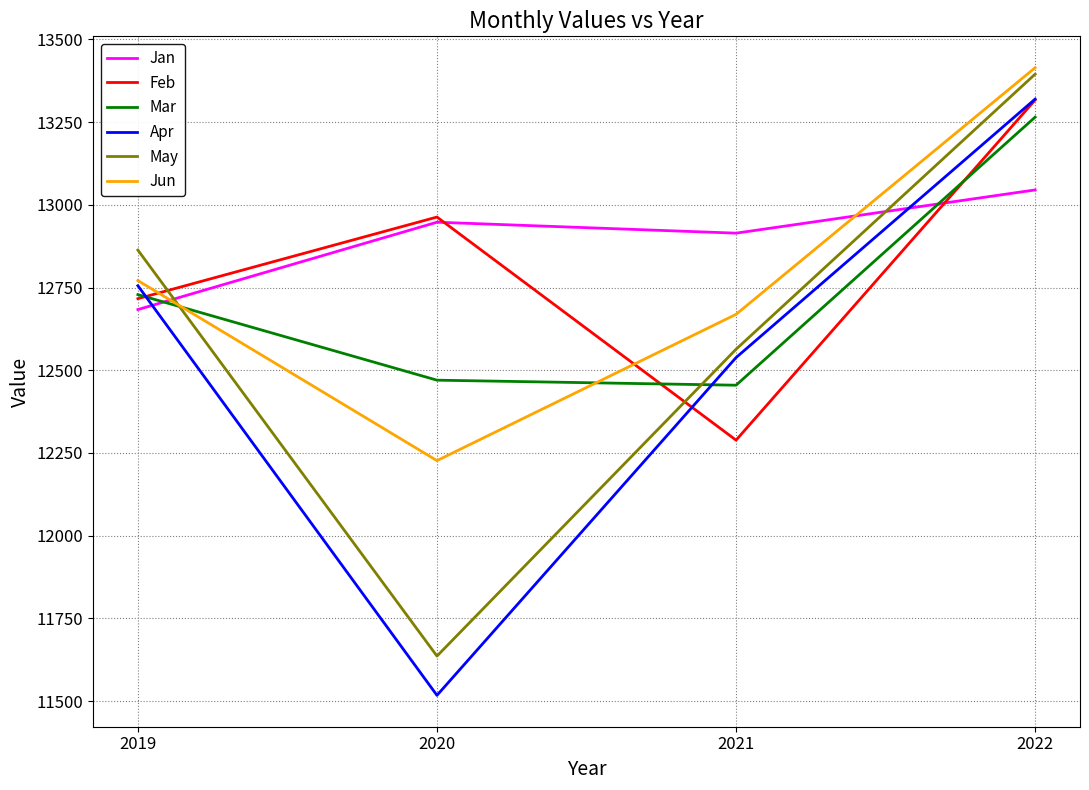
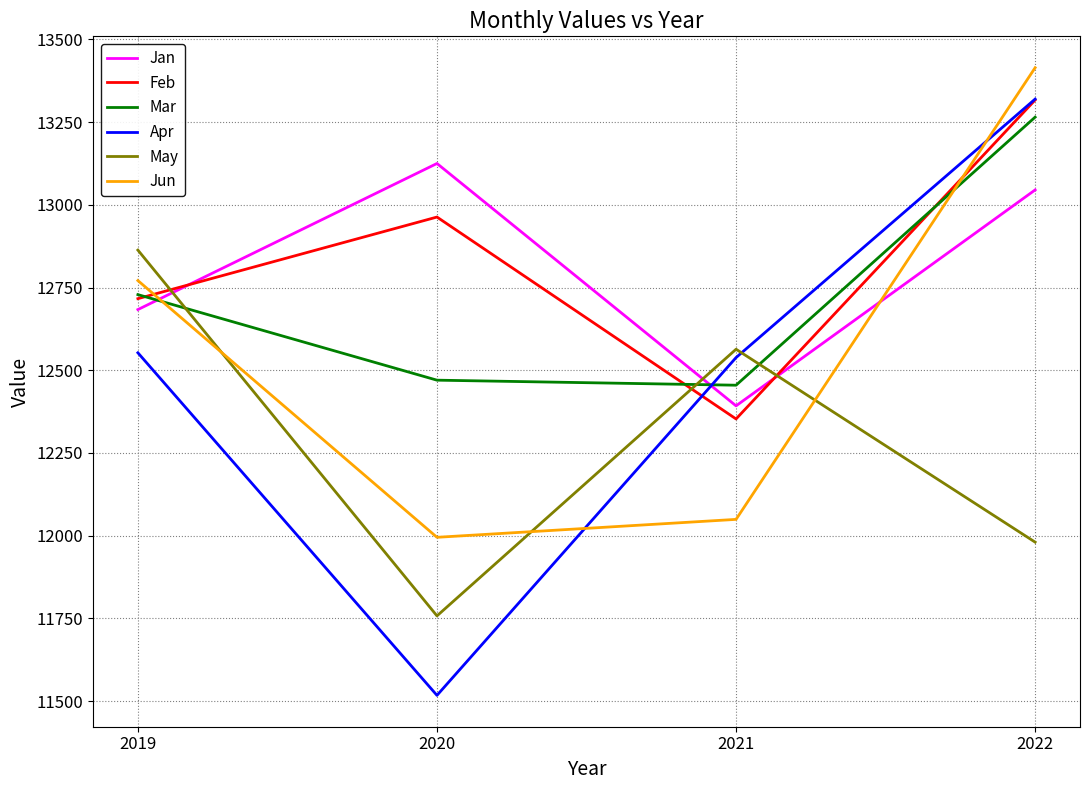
Apr, 2019: 12760 -> 12550
Jan, 2020: 12950 -> 13130
May, 2020: 11640 -> 11760
Jun, 2020: 12230 -> 12000
Jan, 2021: 12910 -> 12390
Feb, 2021: 12290 -> 12350
Jun, 2021: 12670 -> 12050
May, 2022: 13400 -> 11980
